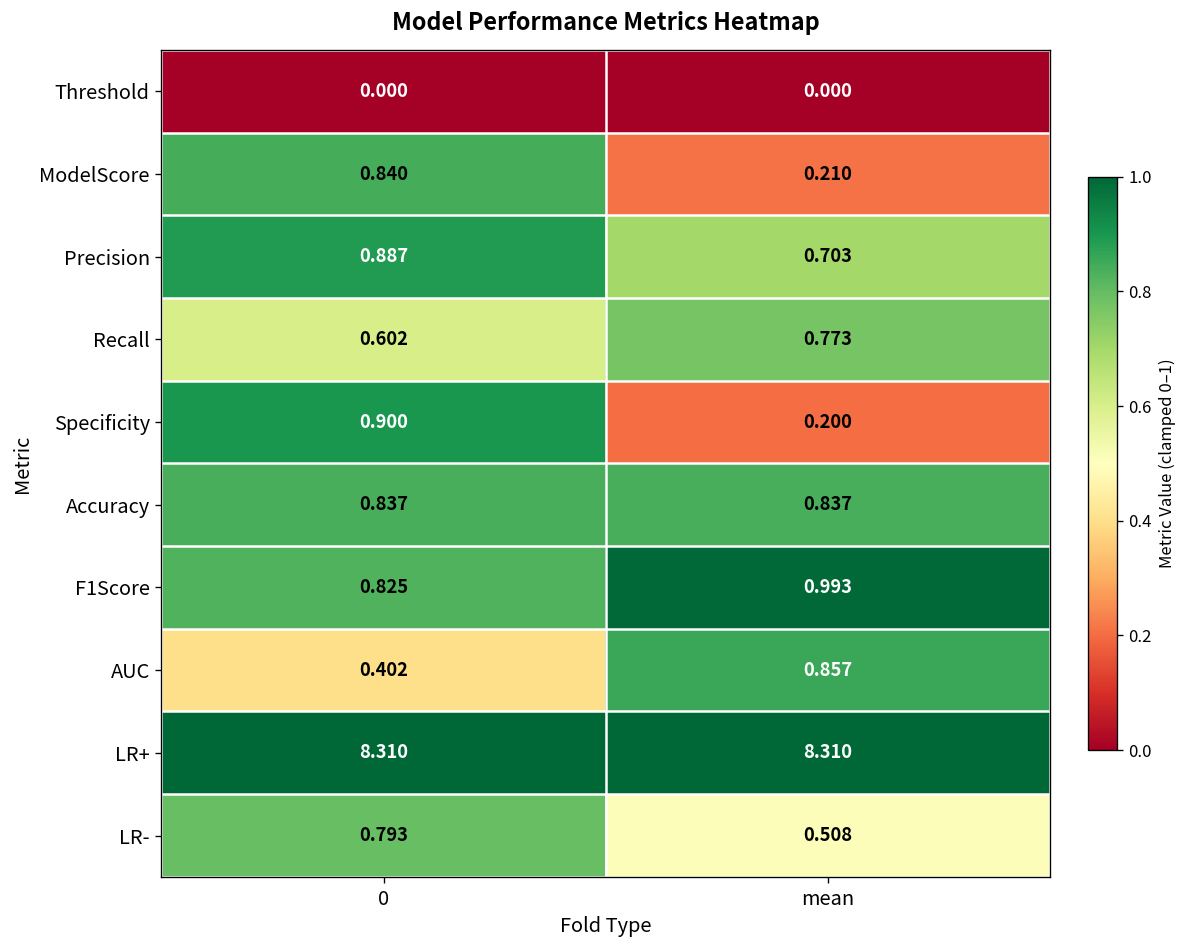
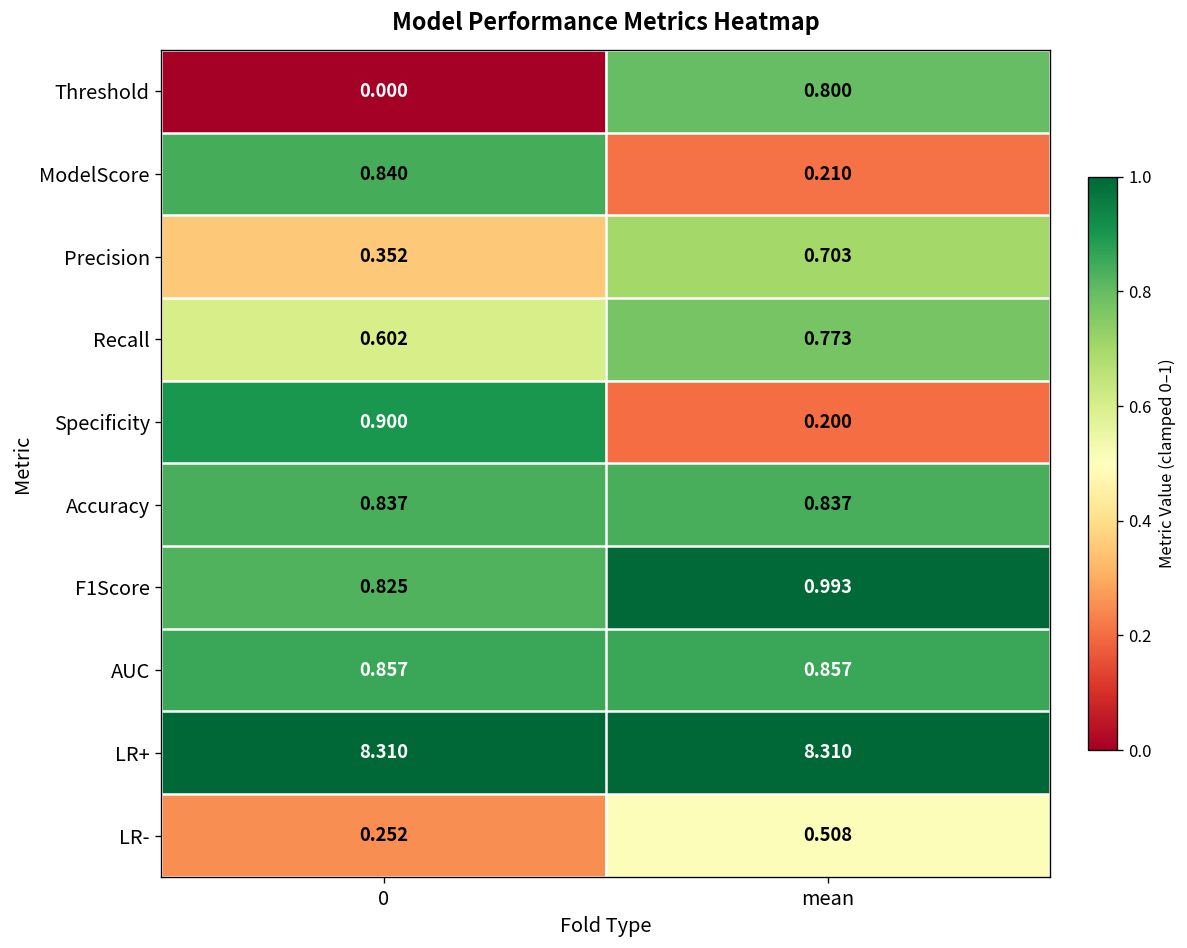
Threshold, mean: 0.000 -> 0.800
Precision, 0: 0.887 -> 0.352
AUC, 0: 0.402 -> 0.857
LR-, 0: 0.793 -> 0.252
